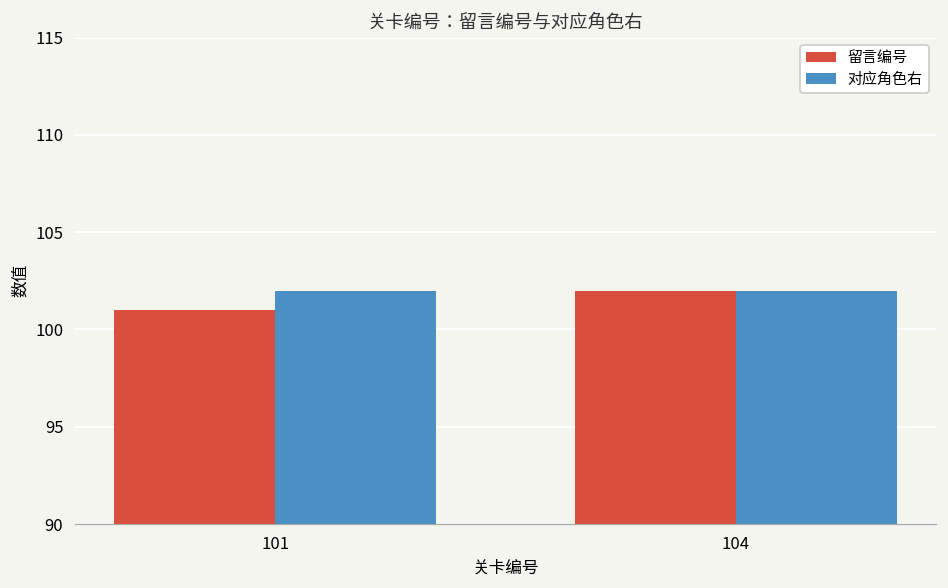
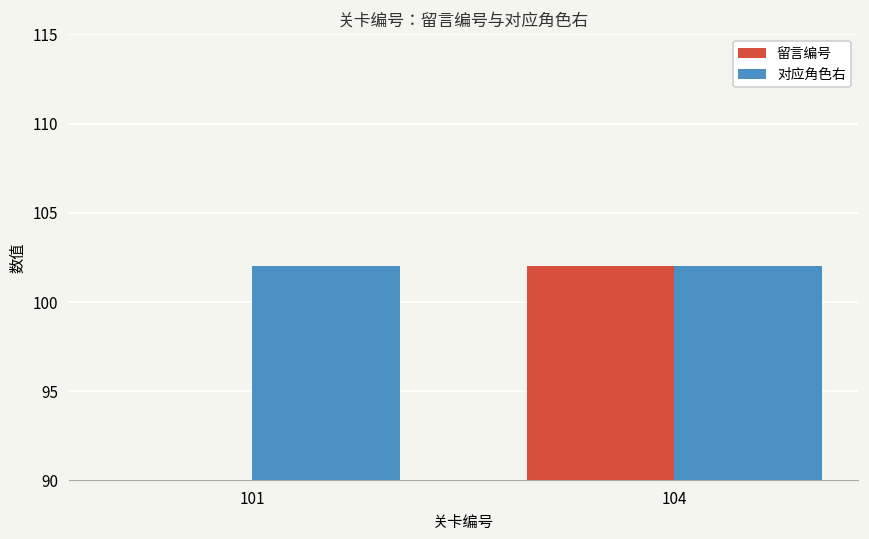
留言编号, 101: 101 -> 90
